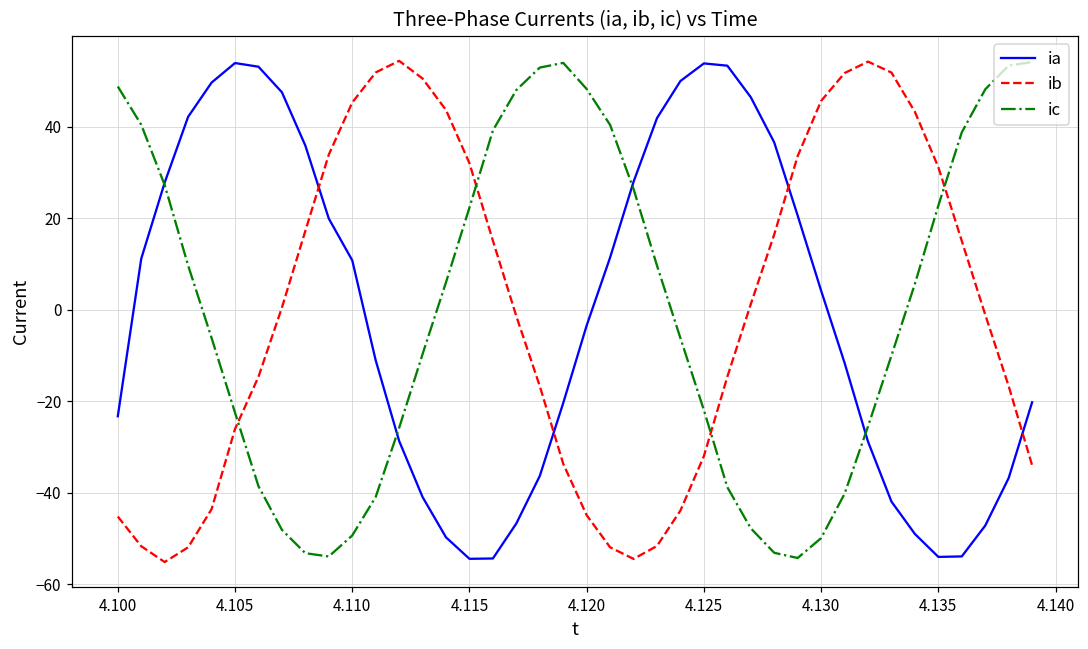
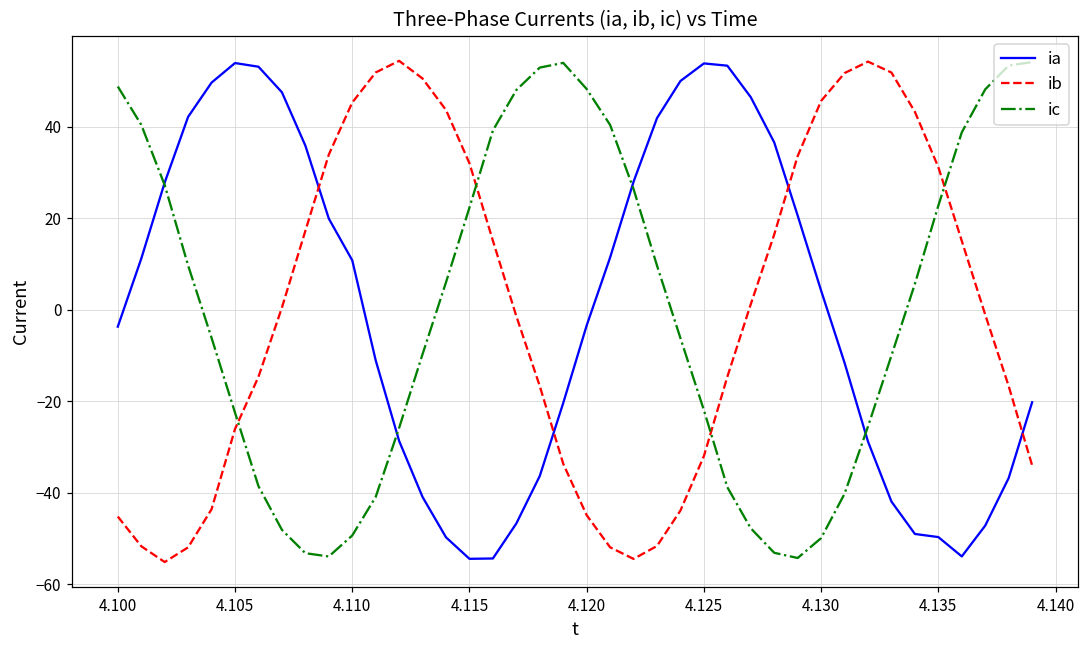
ia, 4.100: -23 -> -4
ia, 4.135: -54 -> -50
